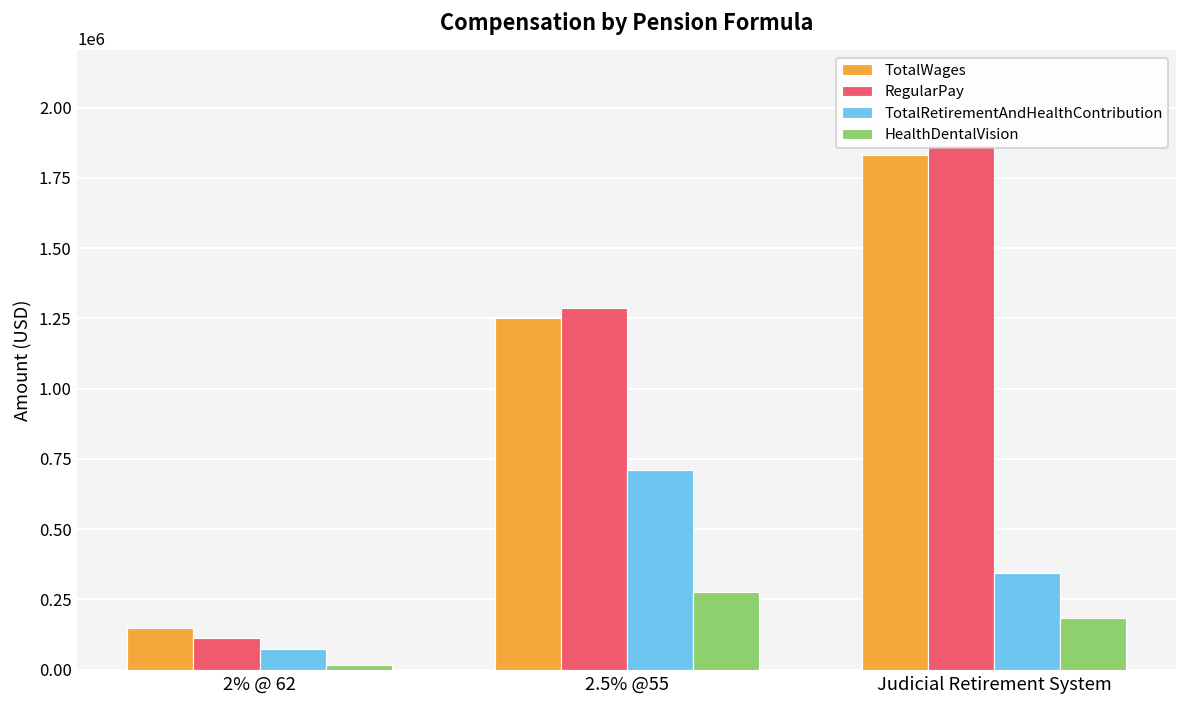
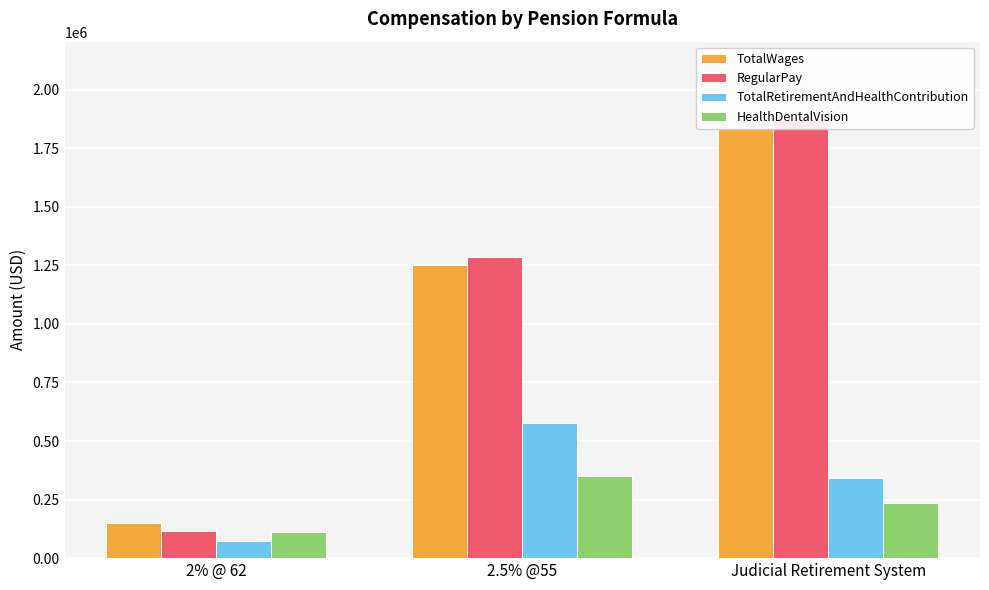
HealthDentalVision, 2% @ 62: 20000 -> 110000
TotalRetirementAndHealthContribution, 2.5% @55: 710000 -> 570000
HealthDentalVision, 2.5% @55: 280000 -> 350000
HealthDentalVision, Judicial Retirement System: 190000 -> 230000
